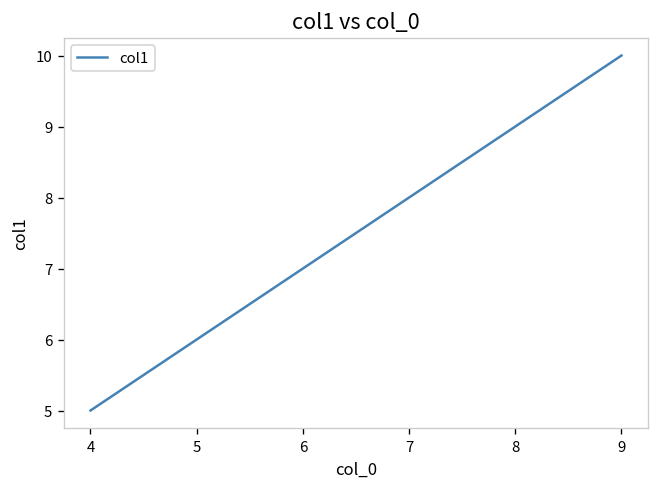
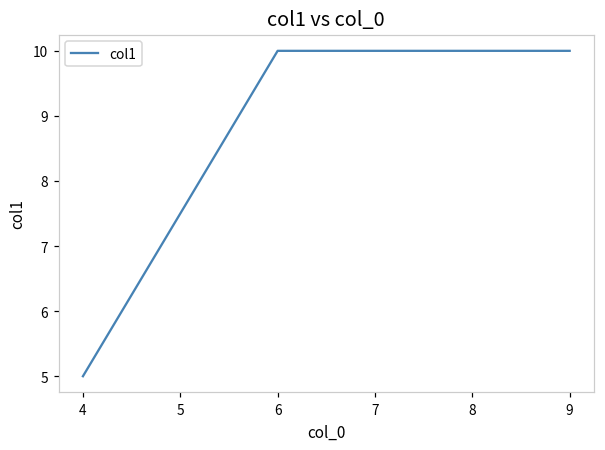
6: 7 -> 10
